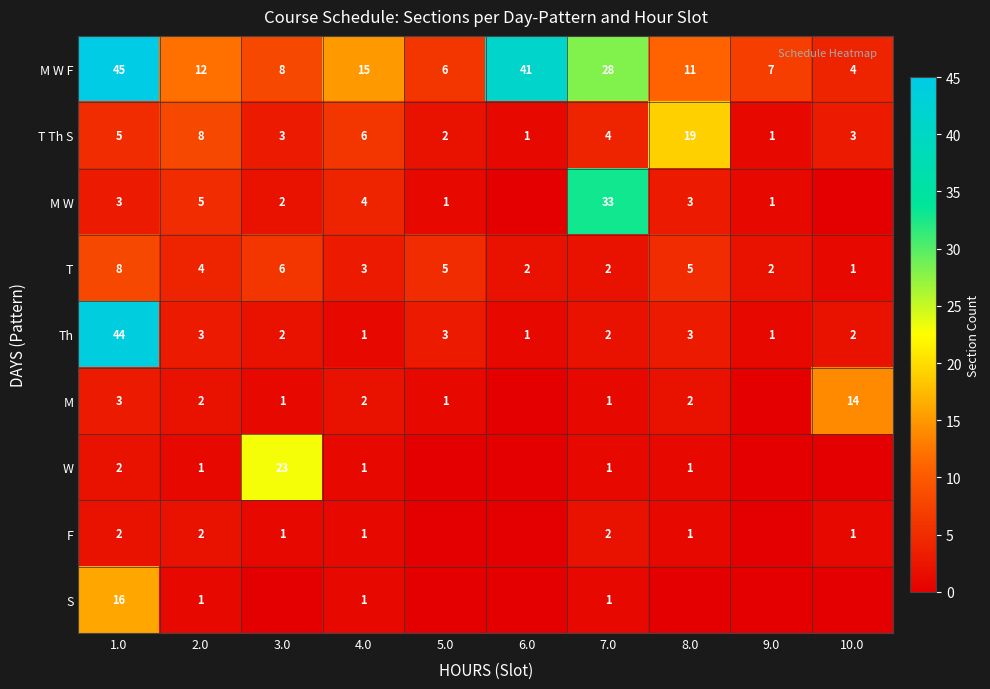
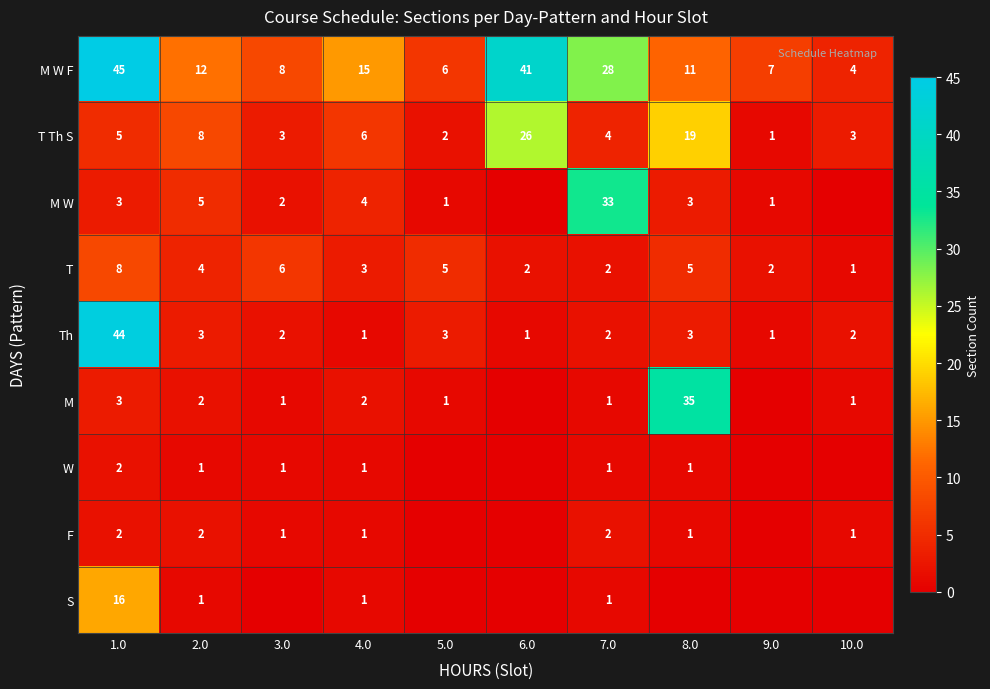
T Th S, 6.0: 1 -> 26
M, 8.0: 2 -> 35
M, 10.0: 14 -> 1
W, 3.0: 23 -> 1
